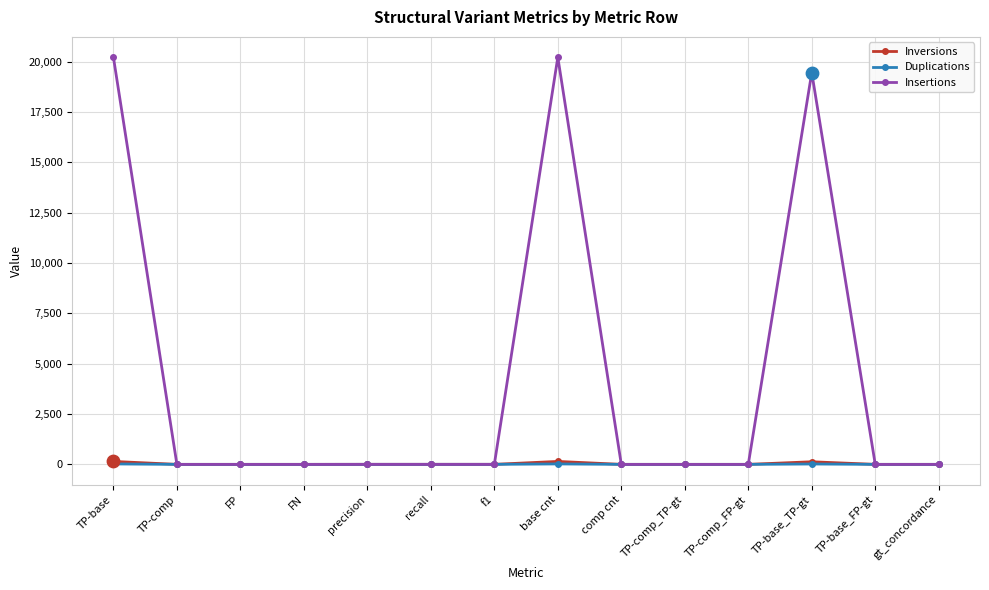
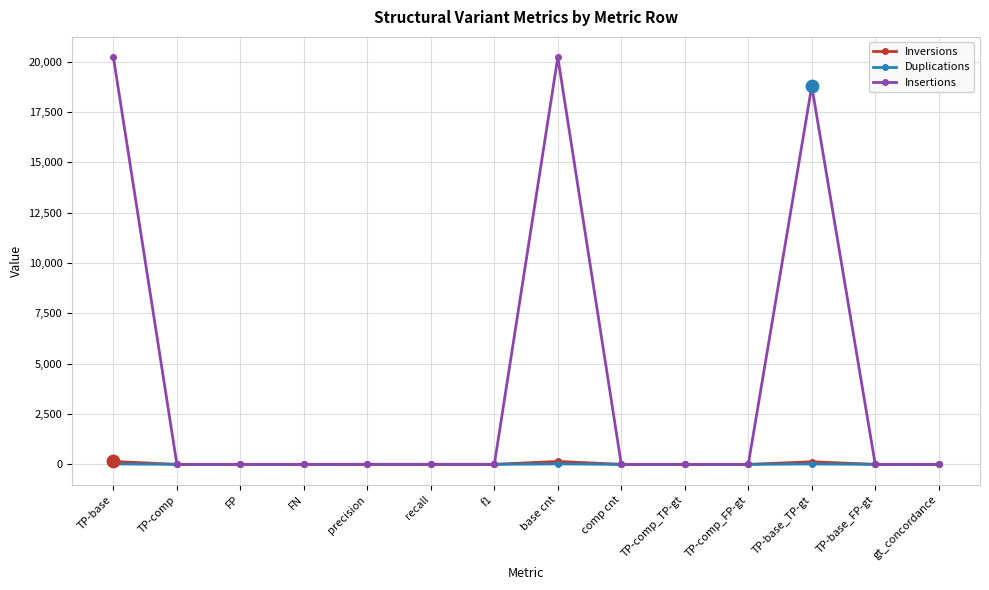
Insertions, TP-base_TP-gt: 19,500 -> 18,800
